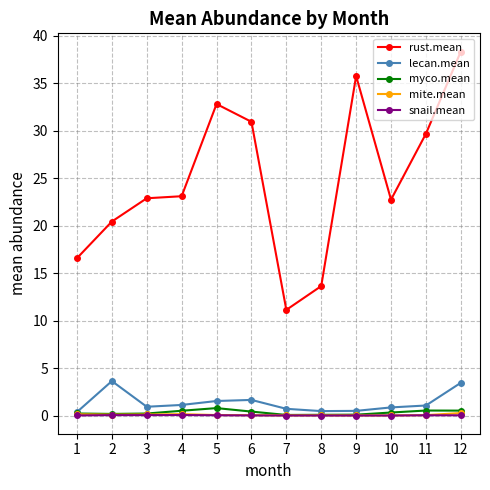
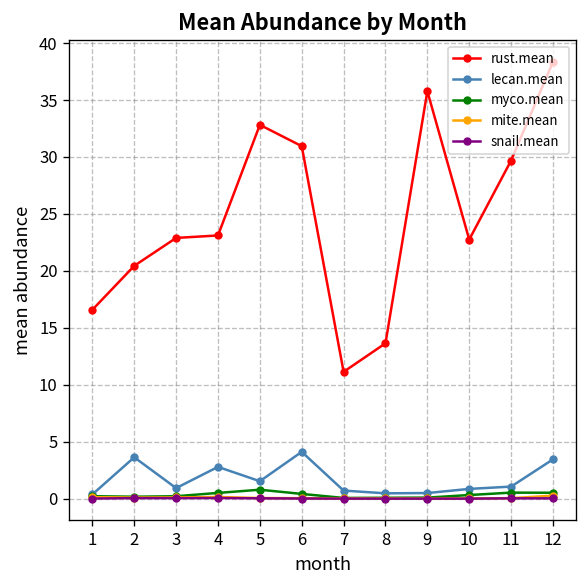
lecan.mean, 4: 1 -> 3
lecan.mean, 6: 2 -> 4
